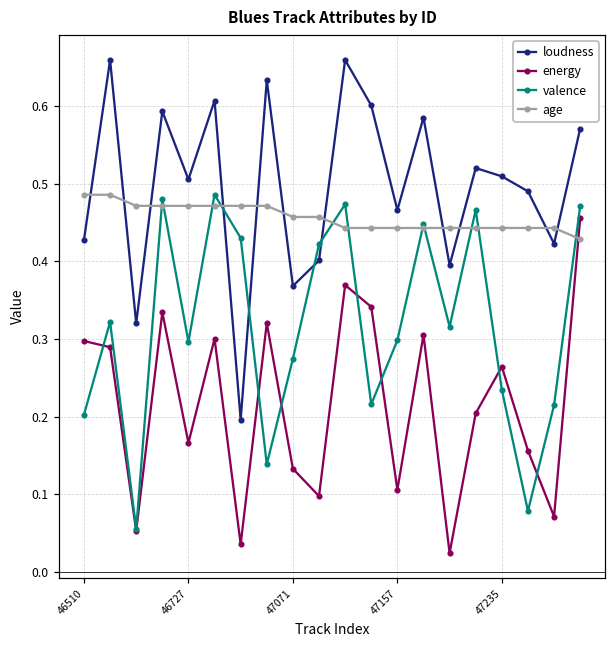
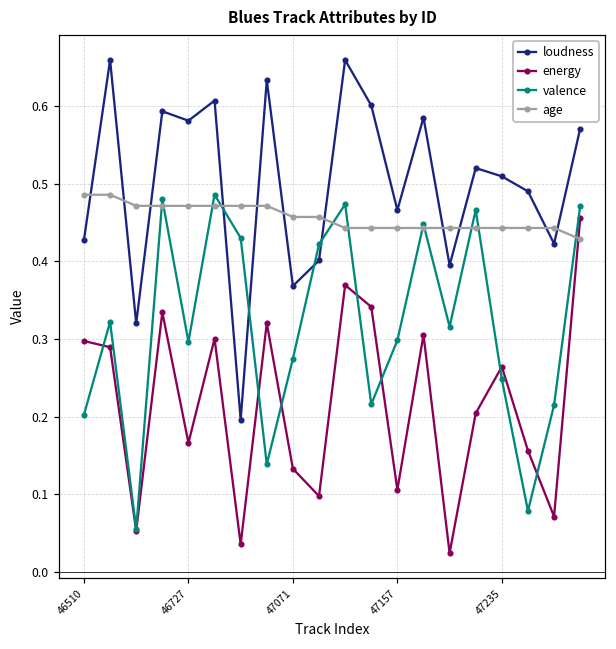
loudness, 46727: 0.51 -> 0.58
valence, 47235: 0.23 -> 0.25
